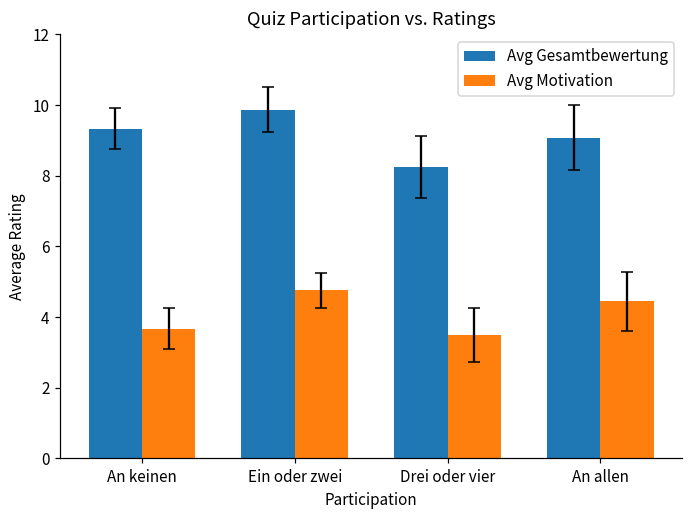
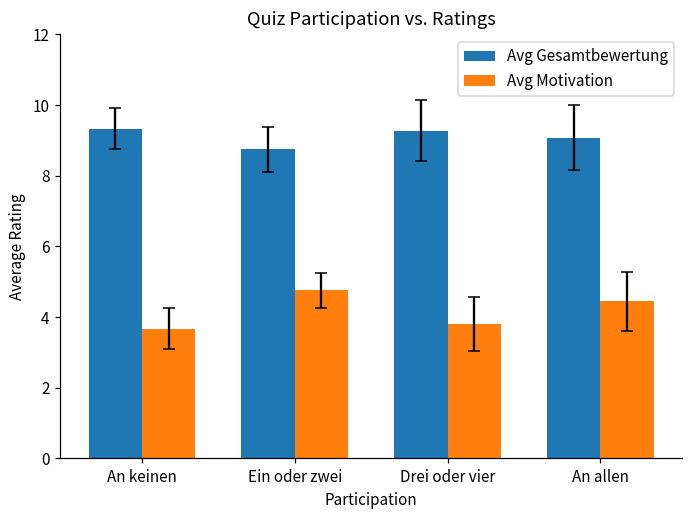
Avg Gesamtbewertung, Ein oder zwei: 9.9 -> 8.8
Avg Gesamtbewertung, Drei oder vier: 8.3 -> 9.3
Avg Motivation, Drei oder vier: 3.5 -> 3.8
